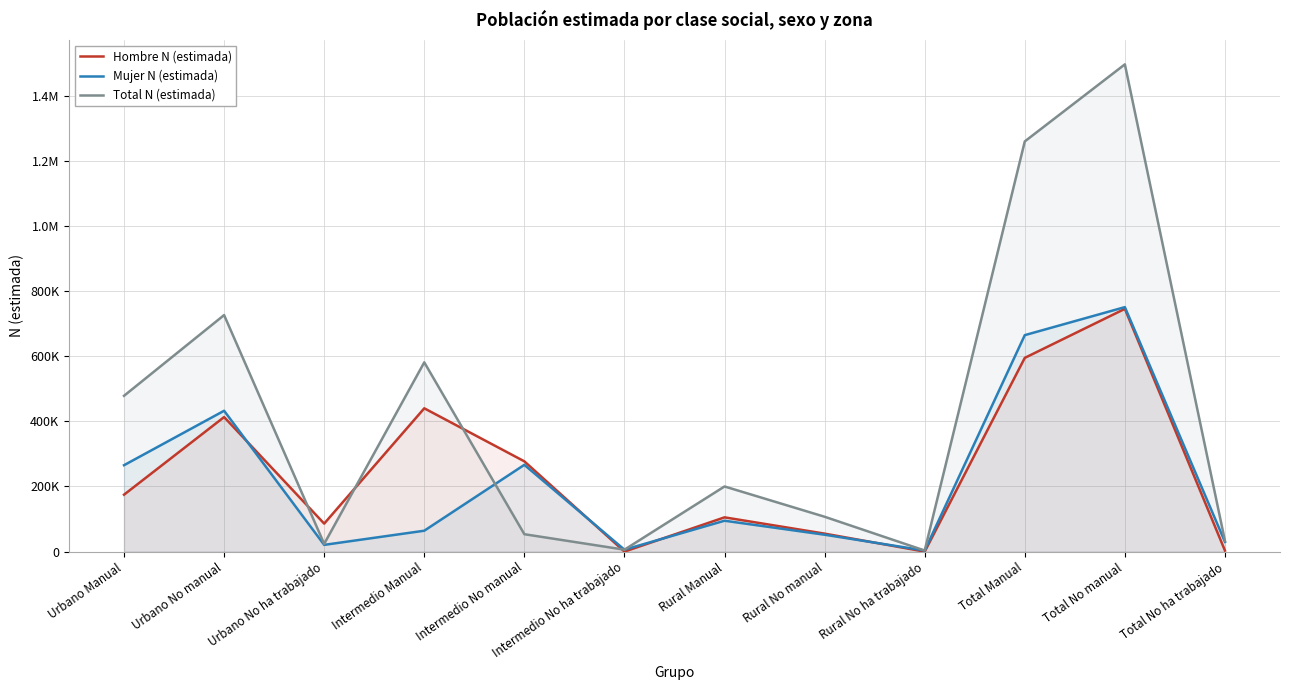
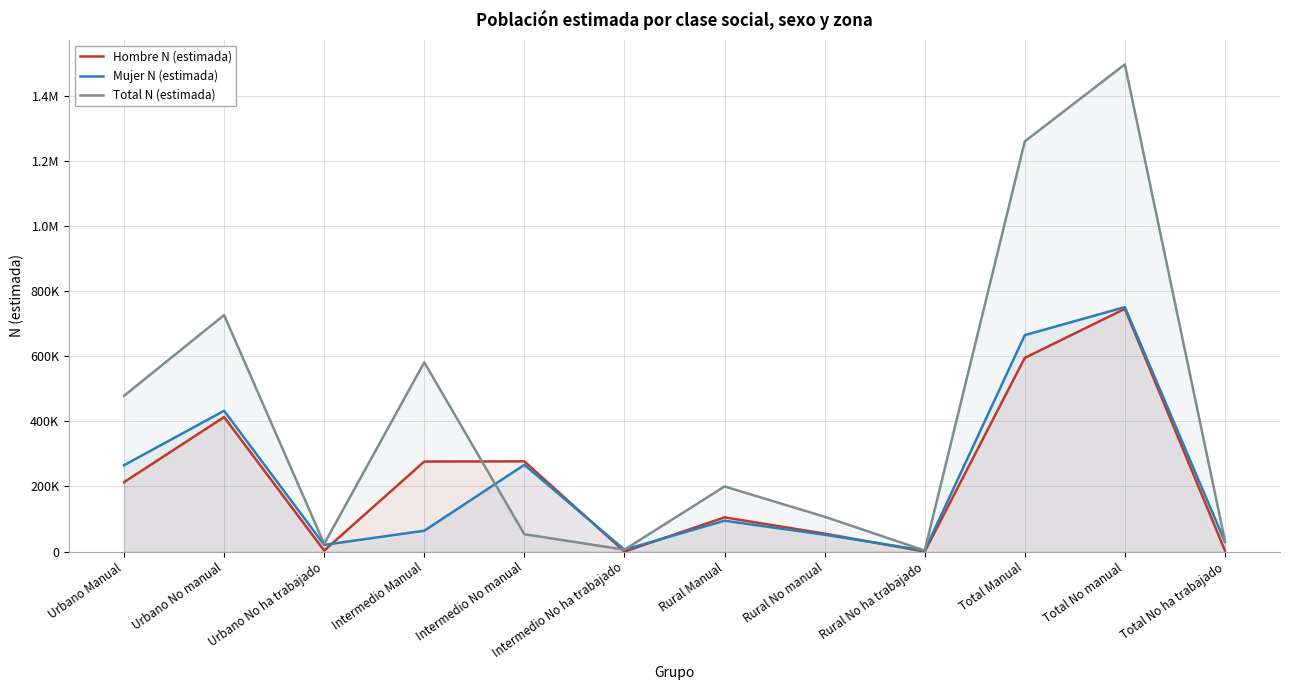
Hombre N (estimada), Urbano Manual: 170000 -> 210000
Hombre N (estimada), Urbano No ha trabajado: 90000 -> 0
Hombre N (estimada), Intermedio Manual: 440000 -> 280000
